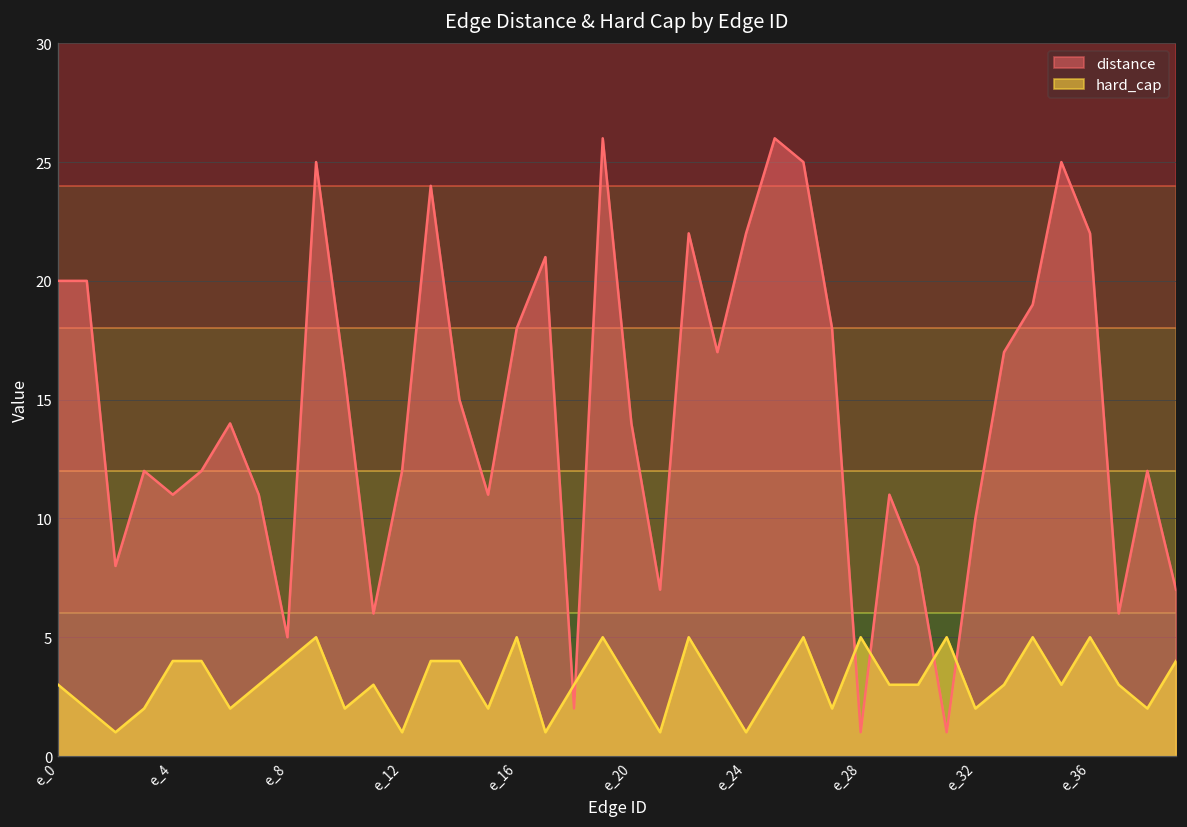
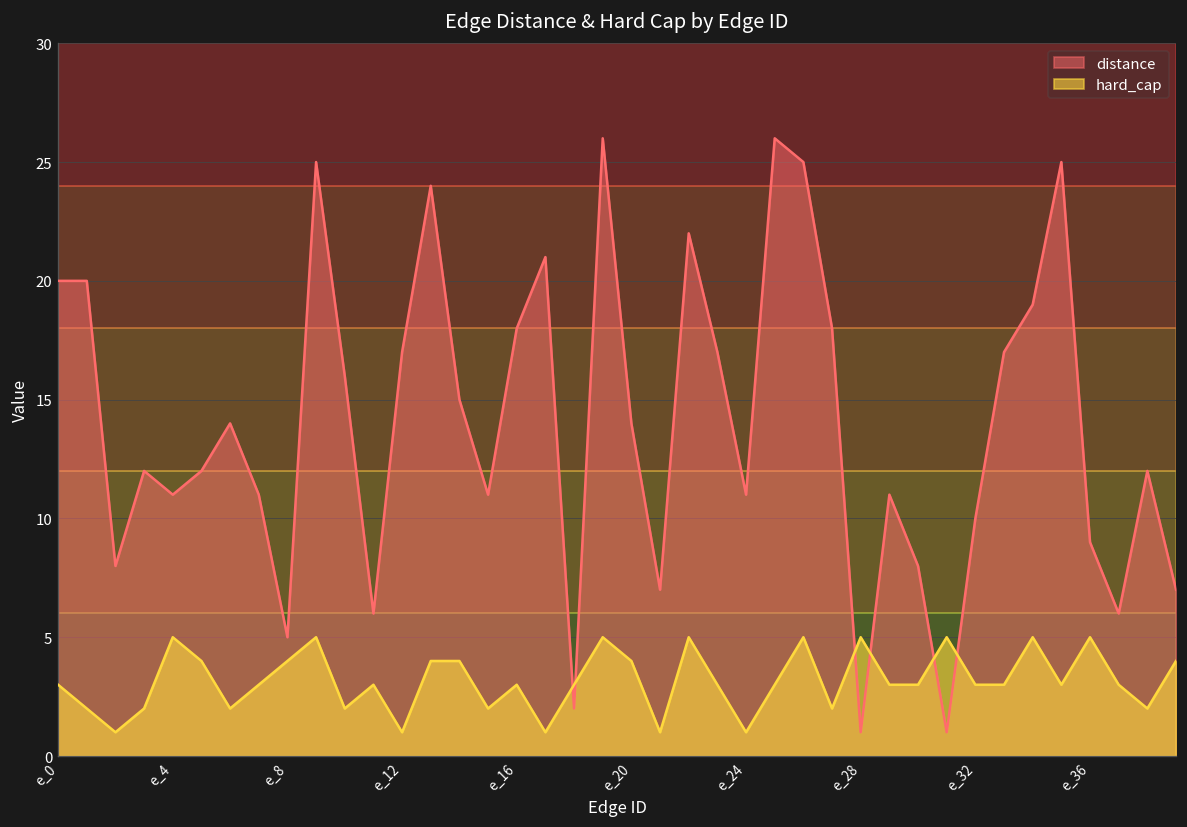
hard_cap, e_4: 4 -> 5
distance, e_12: 12 -> 17
hard_cap, e_16: 5 -> 3
hard_cap, e_20: 3 -> 4
distance, e_24: 22 -> 11
hard_cap, e_32: 2 -> 3
distance, e_36: 22 -> 9
